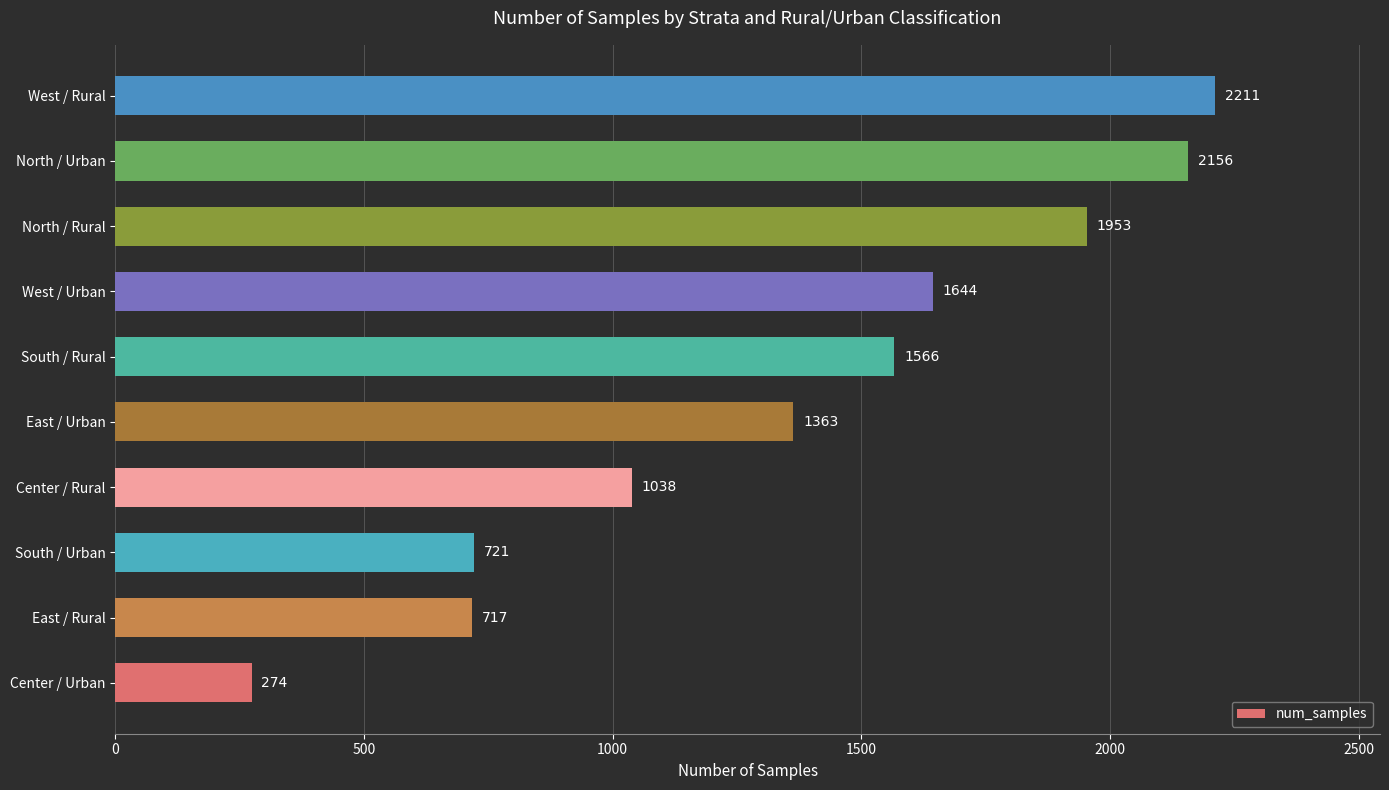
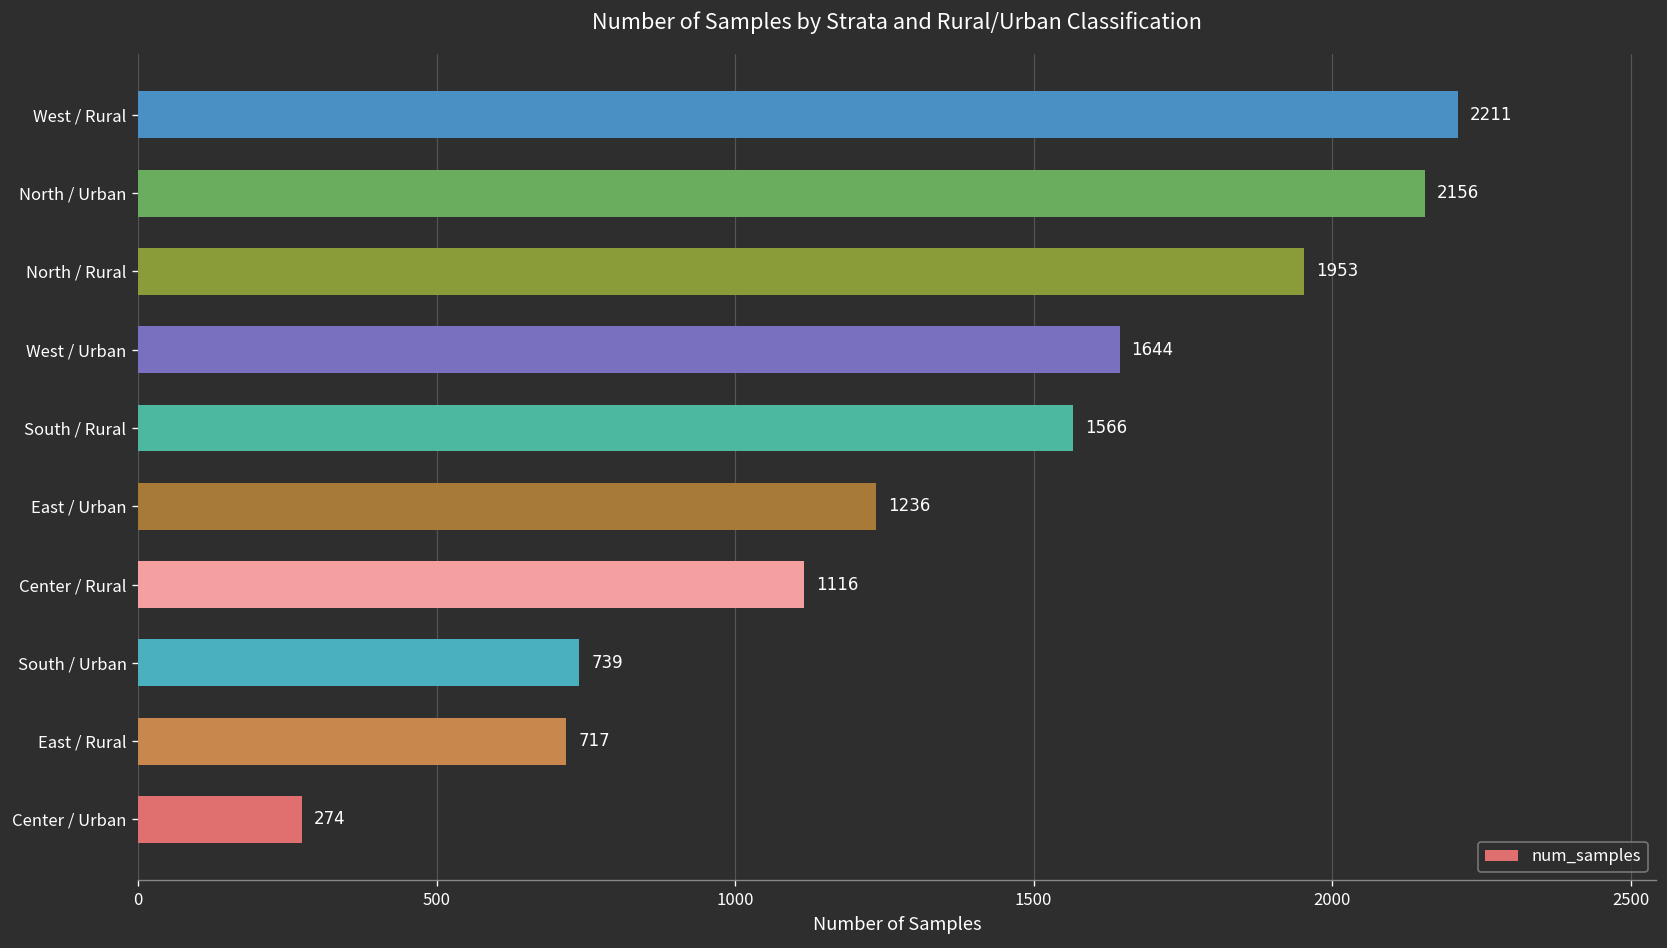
East / Urban: 1363 -> 1236
Center / Rural: 1038 -> 1116
South / Urban: 721 -> 739
